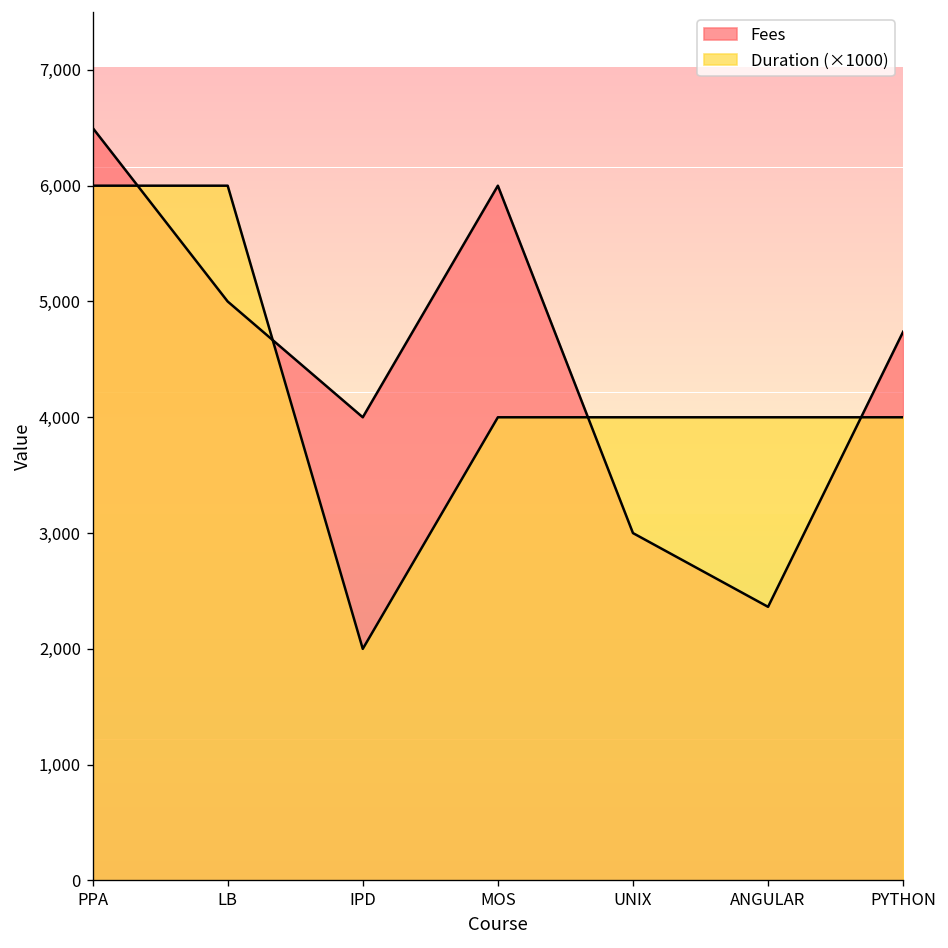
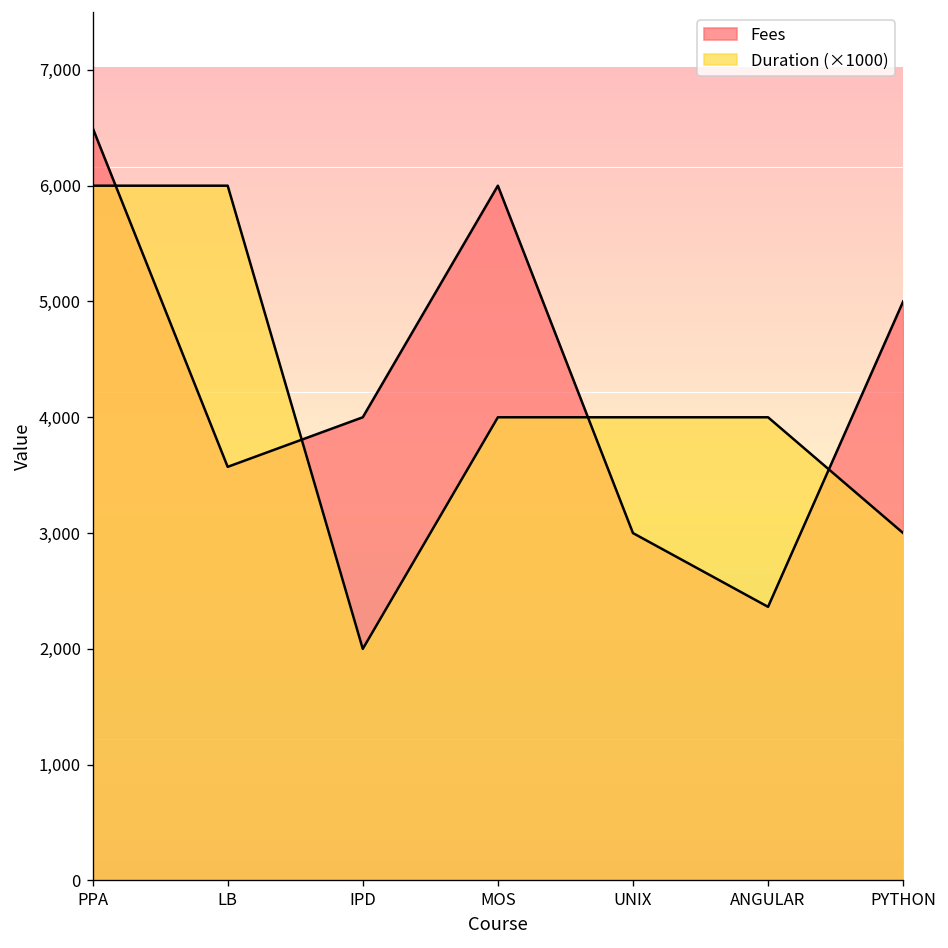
Fees, LB: 5,000 -> 3,600
Fees, PYTHON: 4,700 -> 5,000
Duration (×1000), PYTHON: 4,000 -> 3,000
